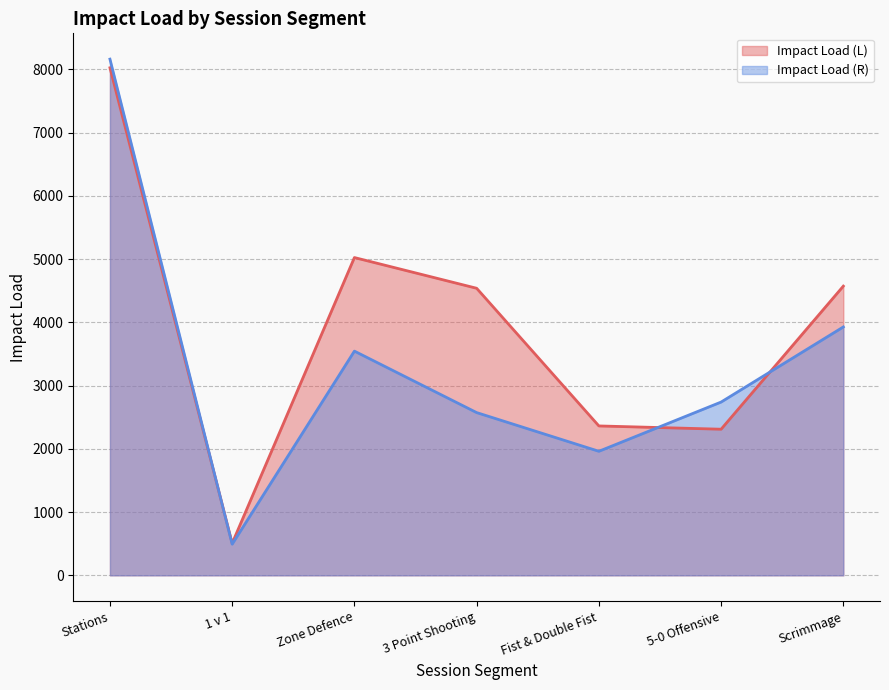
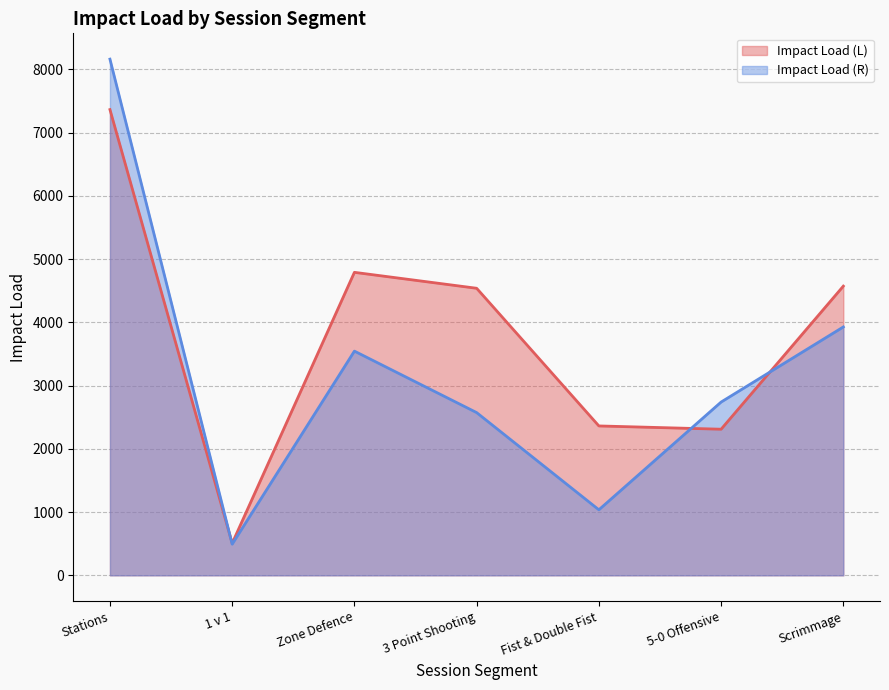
Impact Load (L), Stations: 8000 -> 7400
Impact Load (L), Zone Defence: 5000 -> 4800
Impact Load (R), Fist & Double Fist: 2000 -> 1000
